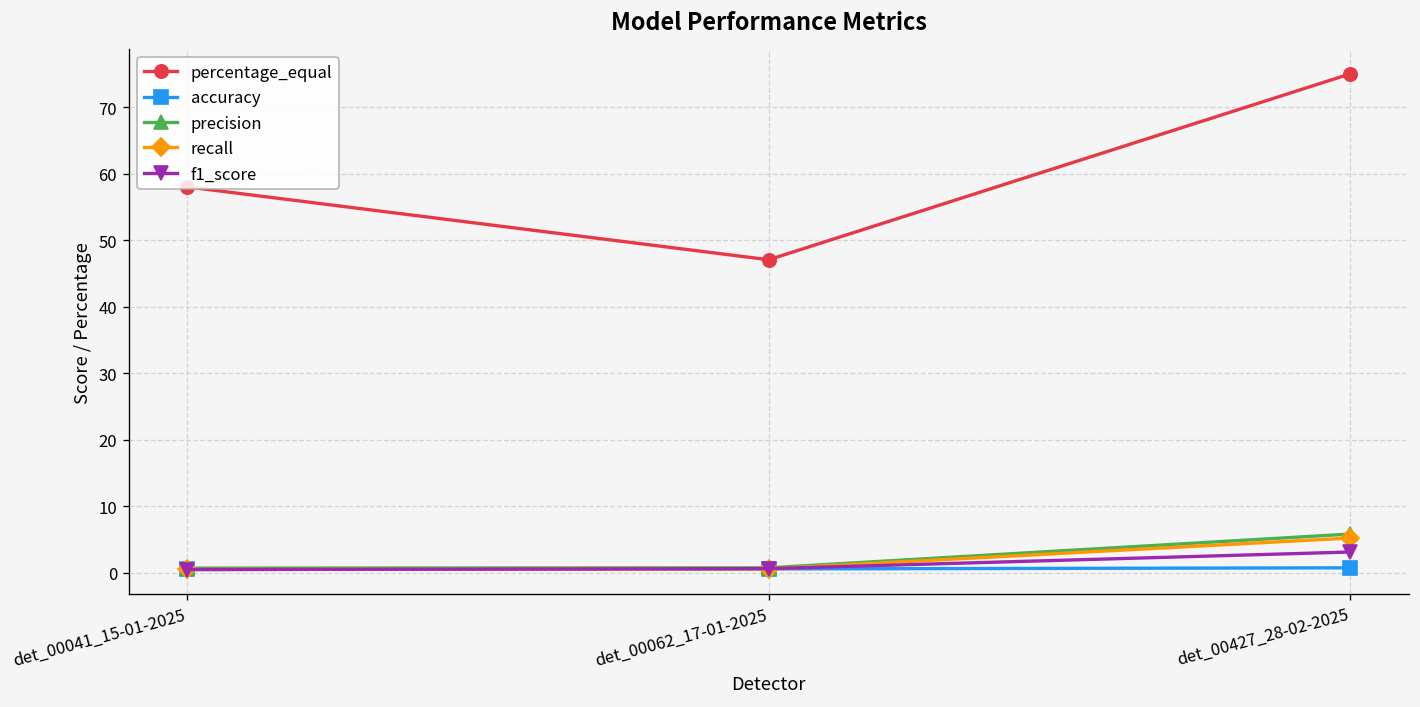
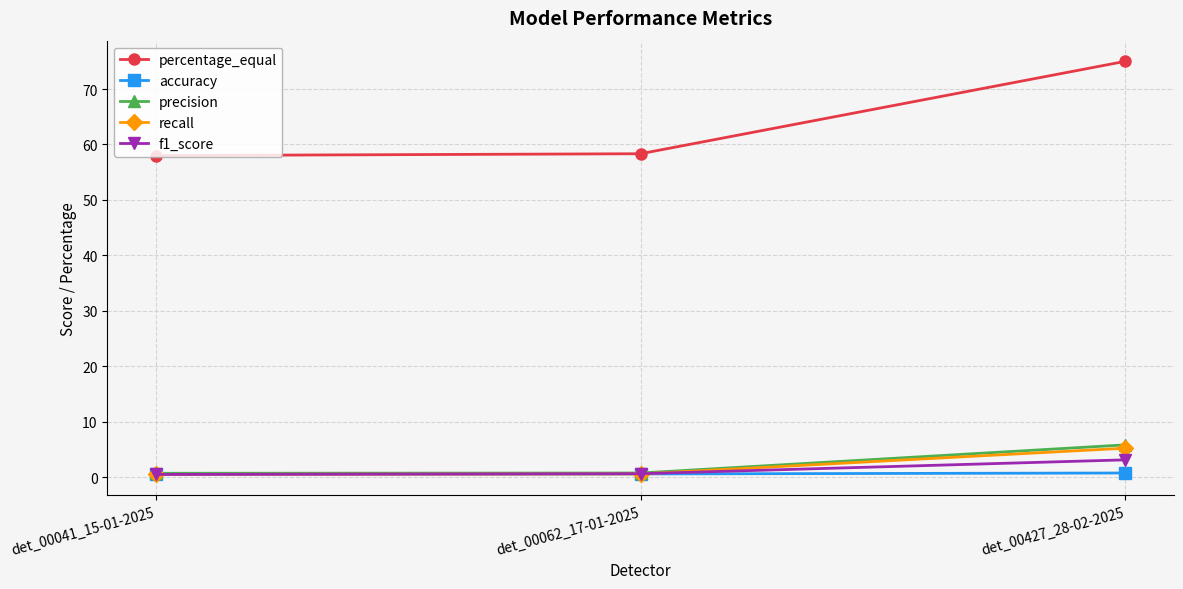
percentage_equal, det_00062_17-01-2025: 47 -> 58
